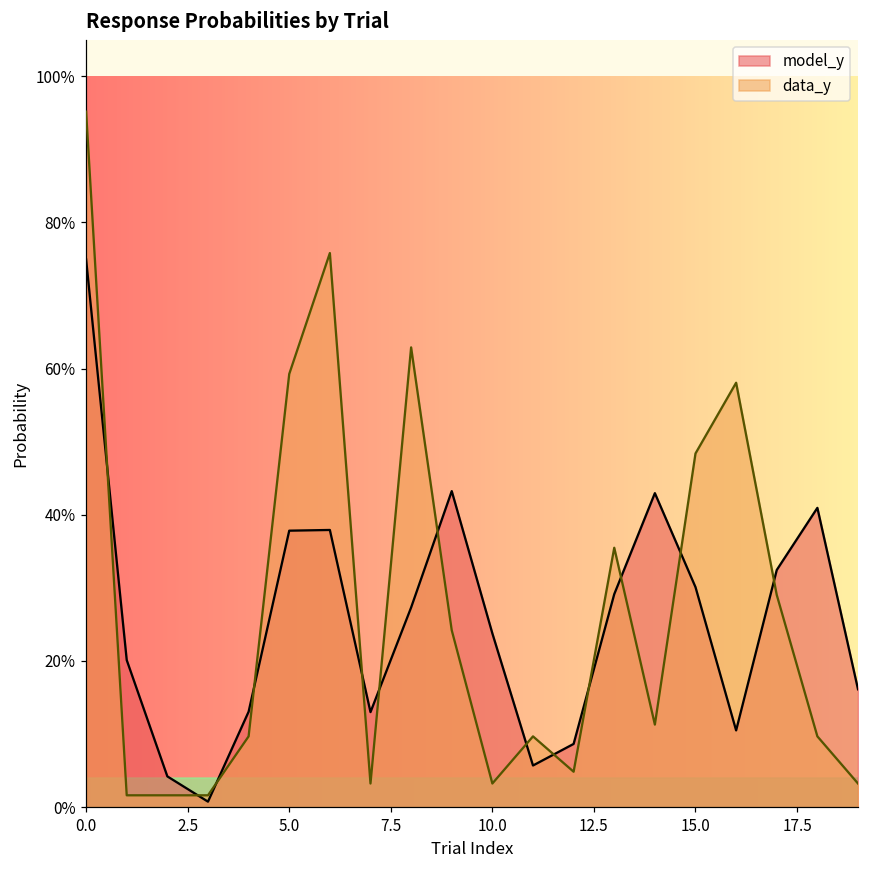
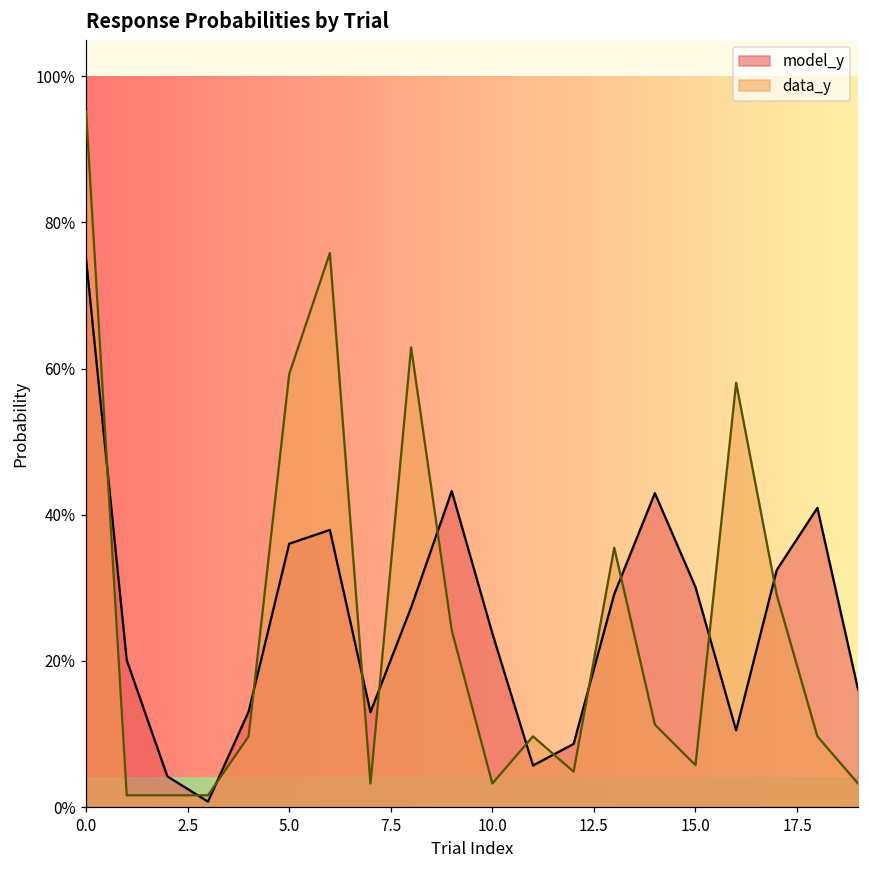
model_y, 5.0: 38% -> 36%
data_y, 15.0: 48% -> 6%
